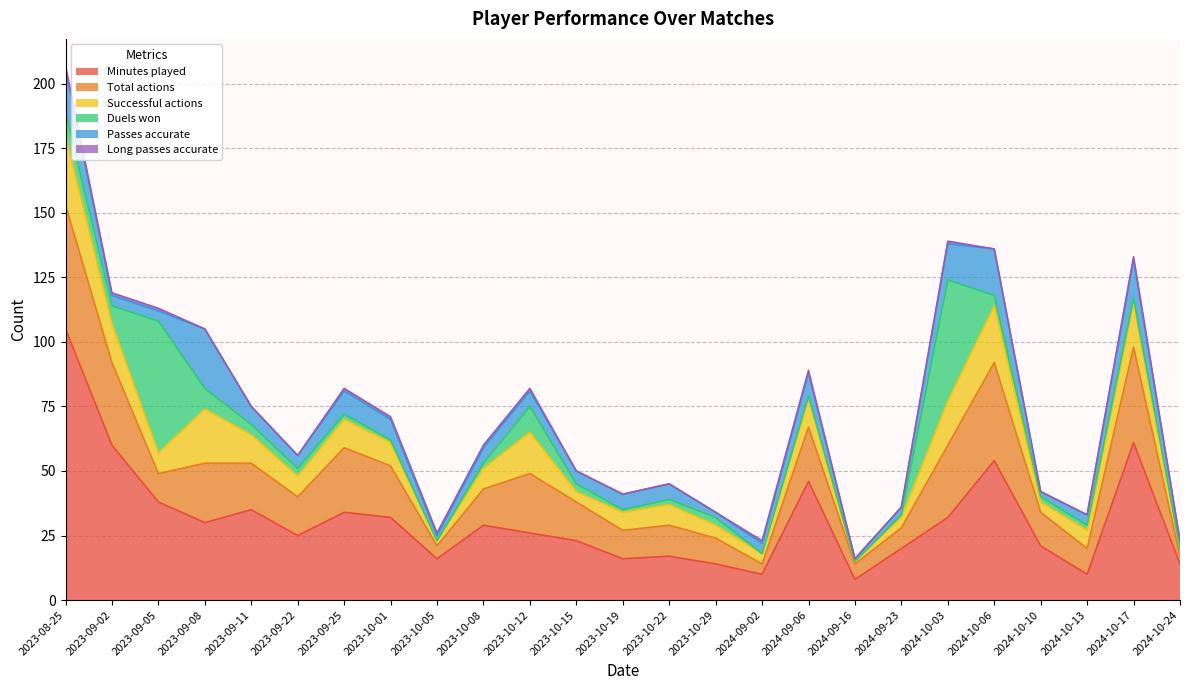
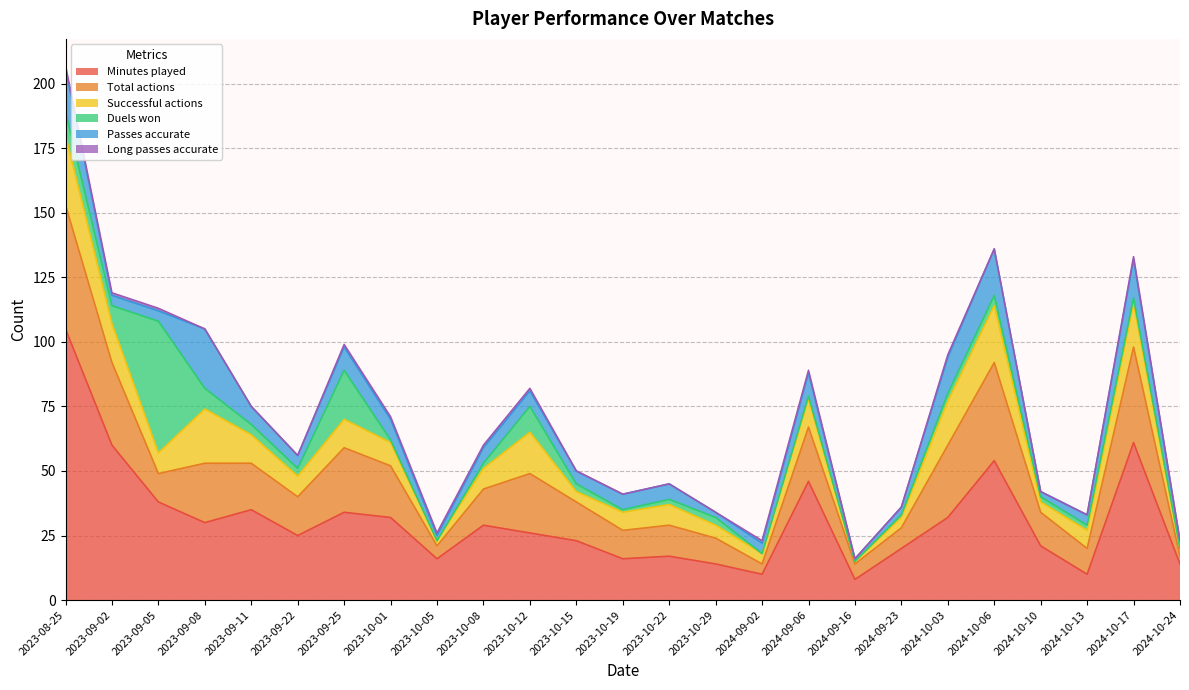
Duels won, 2023-09-25: 2 -> 19
Duels won, 2024-10-03: 47 -> 3
